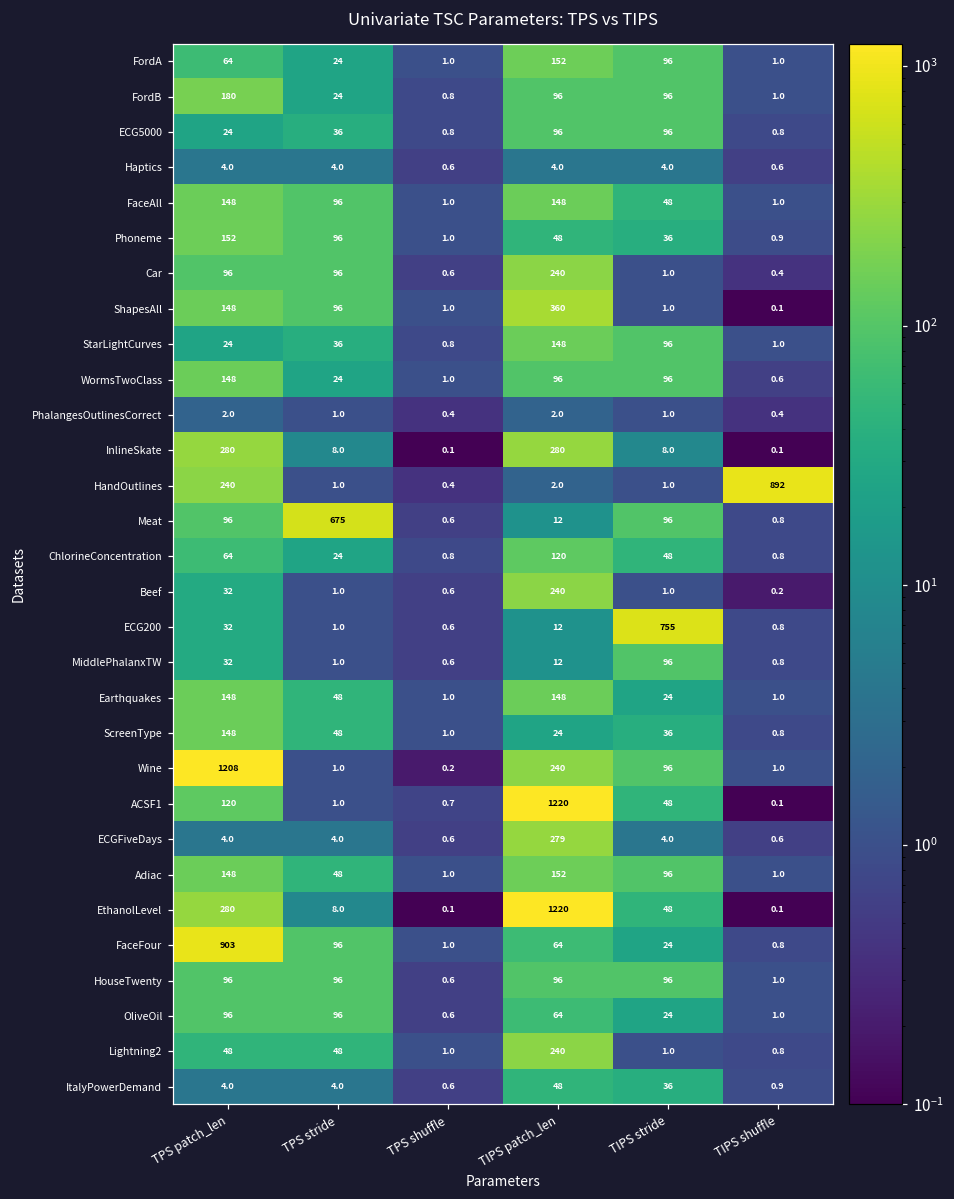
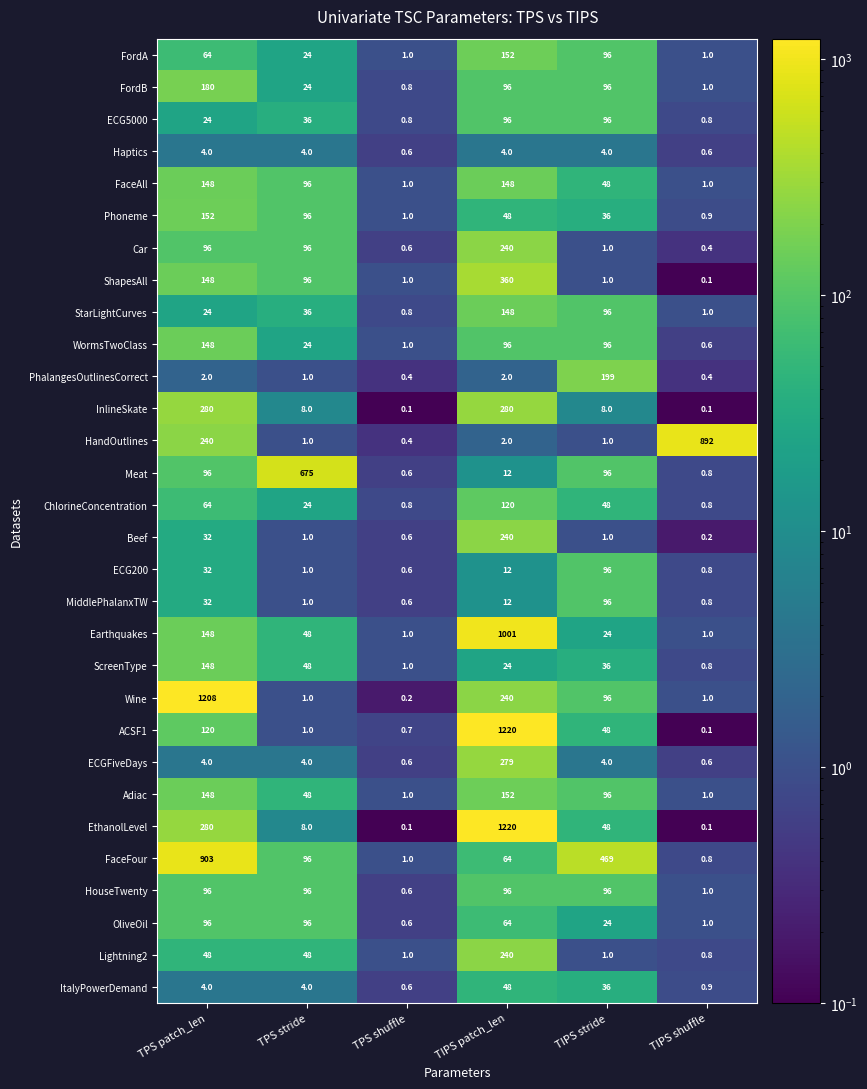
PhalangesOutlinesCorrect, TIPS stride: 1.0 -> 199
ECG200, TIPS stride: 755 -> 96
Earthquakes, TIPS patch_len: 148 -> 1001
FaceFour, TIPS stride: 24 -> 469
